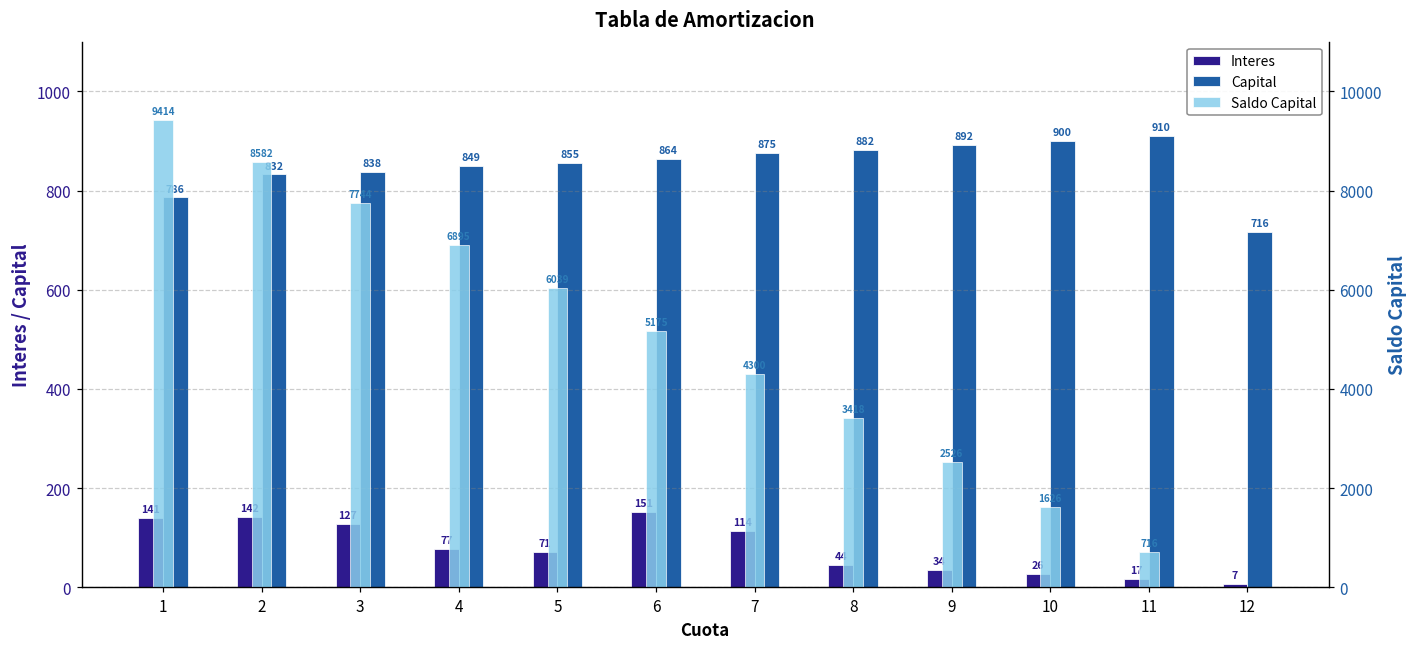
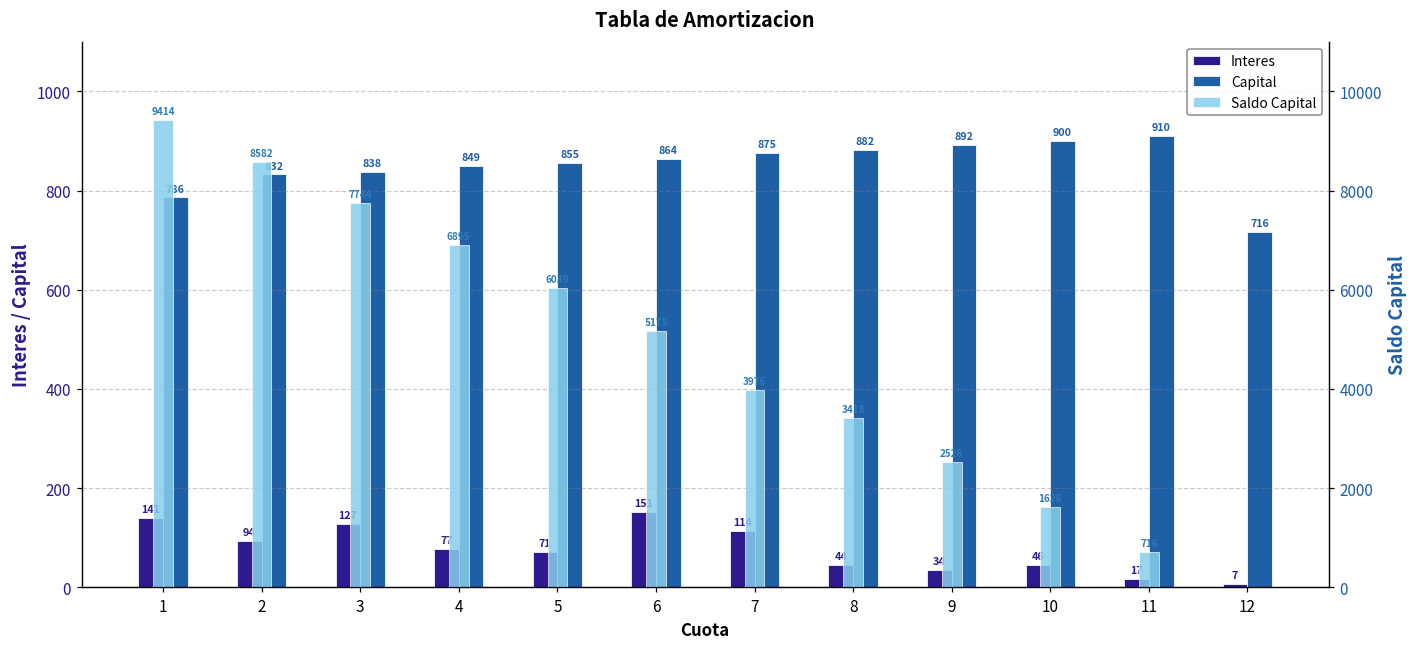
Interes, 2: 142 -> 94
Interes, 10: 26 -> 46
Saldo Capital, 7: 4300 -> 3976
